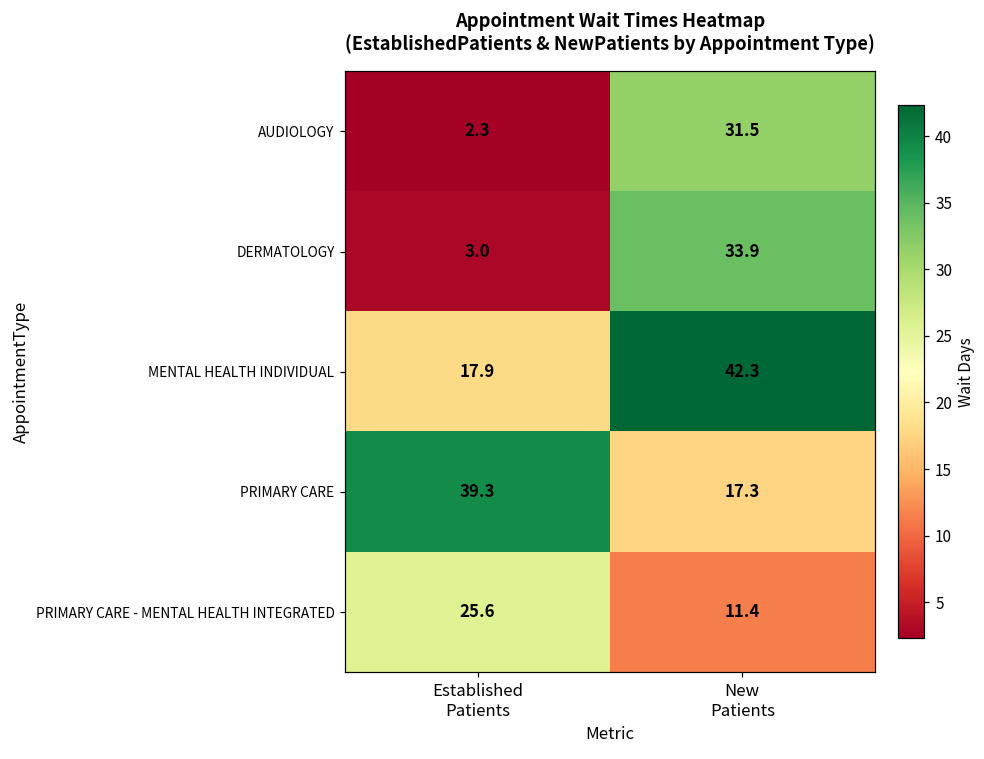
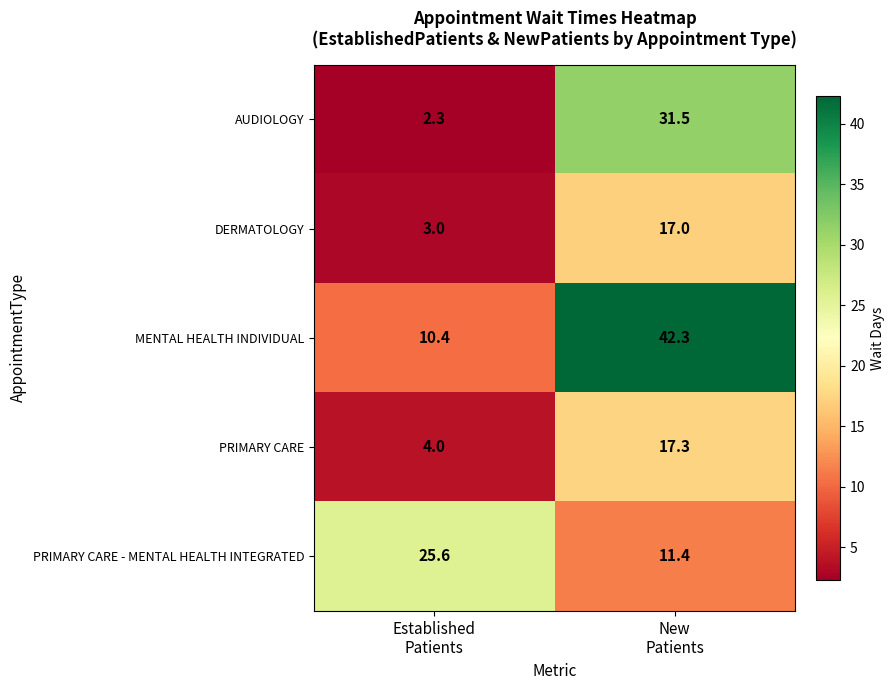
DERMATOLOGY, New Patients: 33.9 -> 17.0
MENTAL HEALTH INDIVIDUAL, Established Patients: 17.9 -> 10.4
PRIMARY CARE, Established Patients: 39.3 -> 4.0
